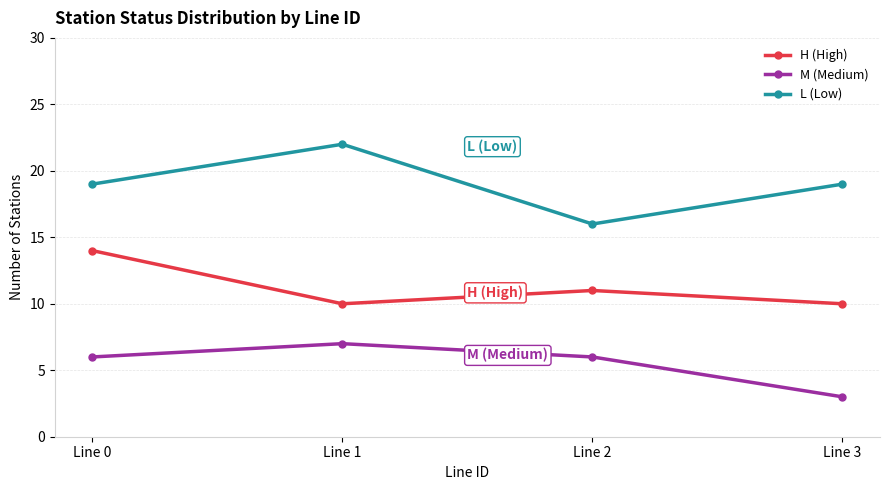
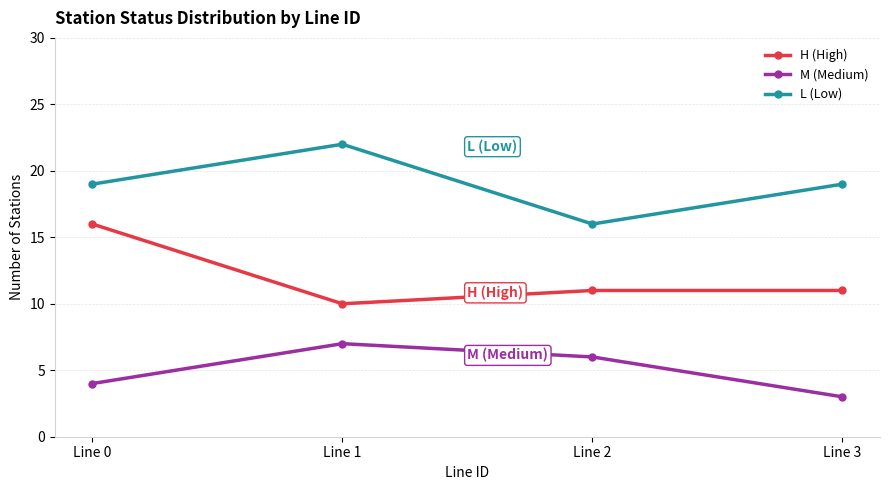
H (High), Line 0: 14 -> 16
M (Medium), Line 0: 6 -> 4
H (High), Line 3: 10 -> 11
